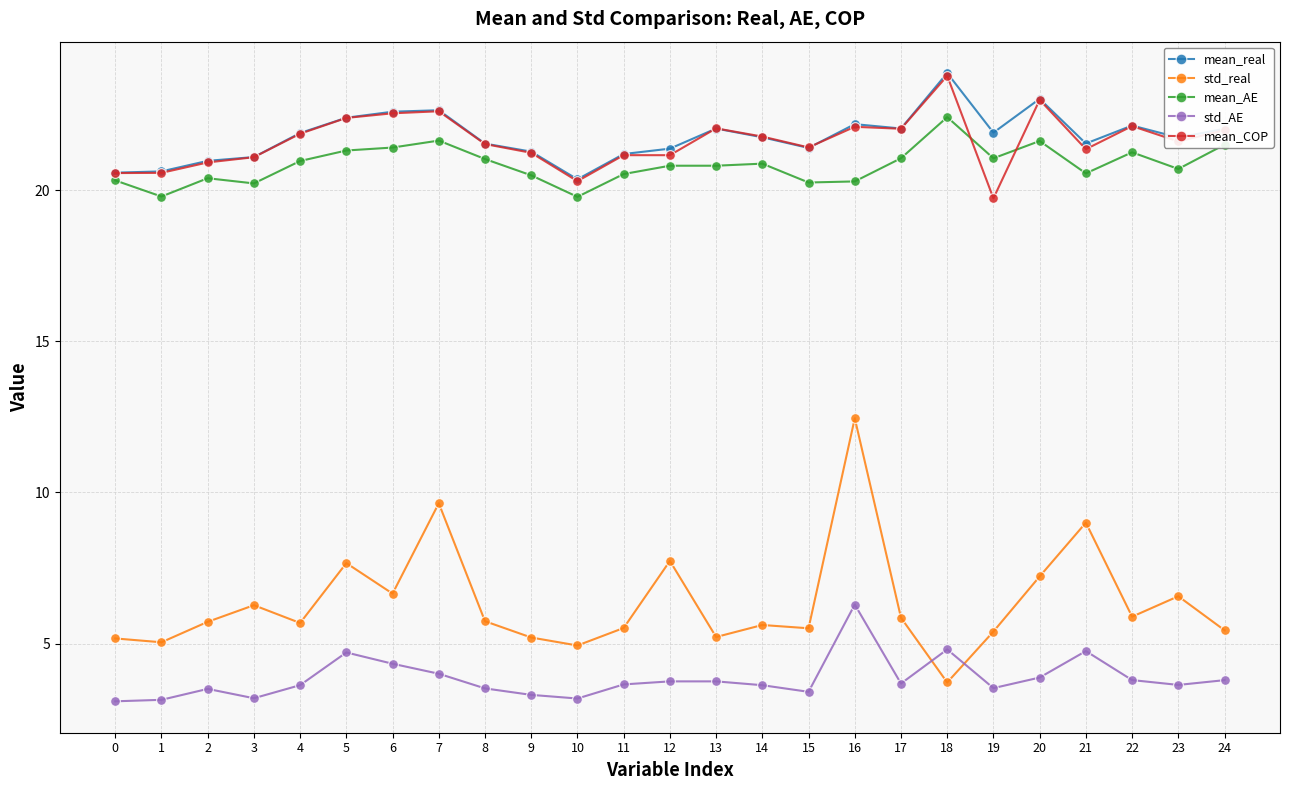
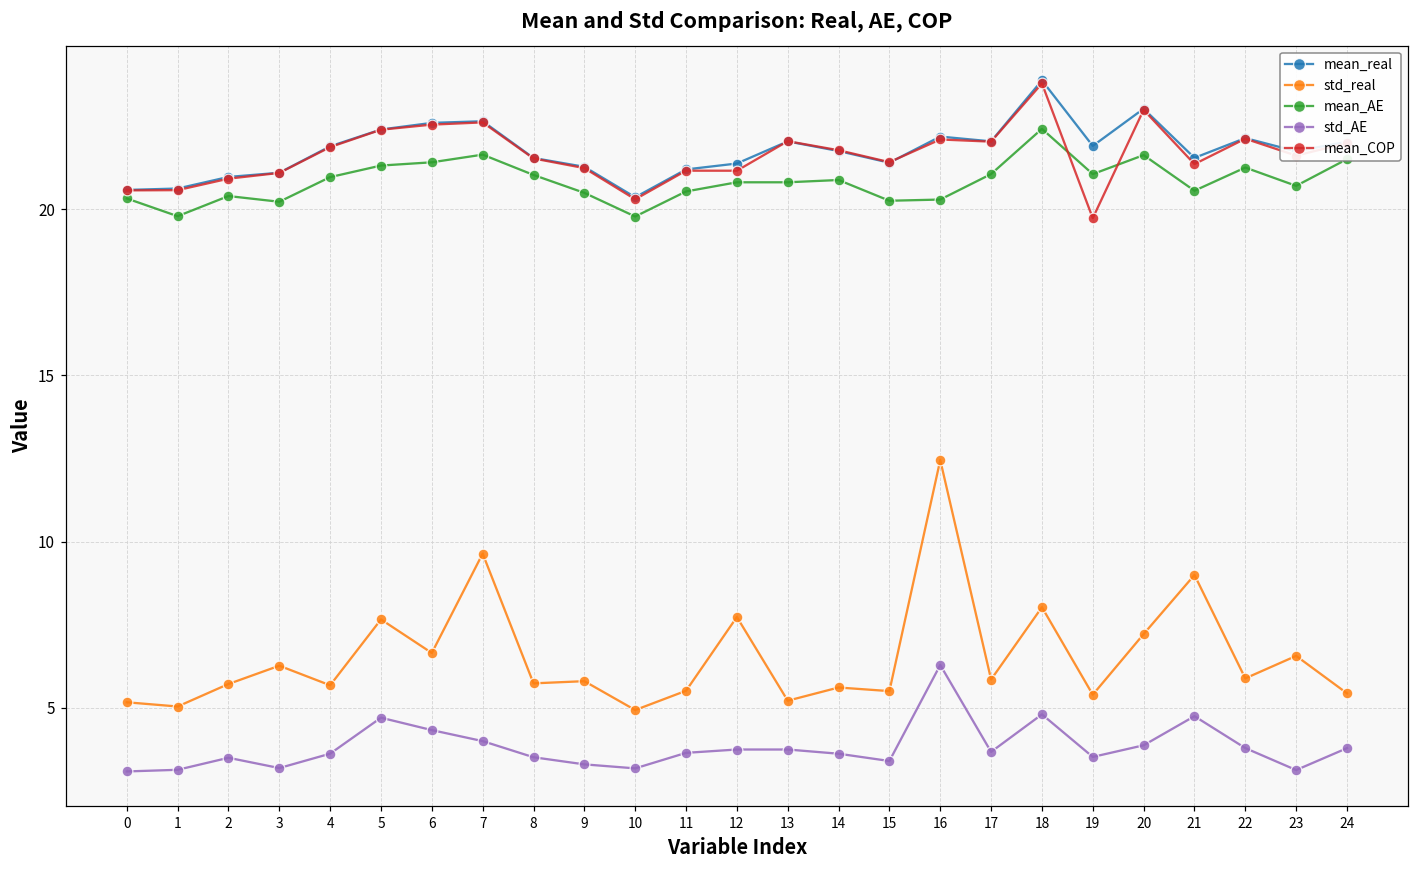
std_real, 9: 5.2 -> 5.8
std_real, 18: 3.7 -> 8.0
std_AE, 23: 3.6 -> 3.1
